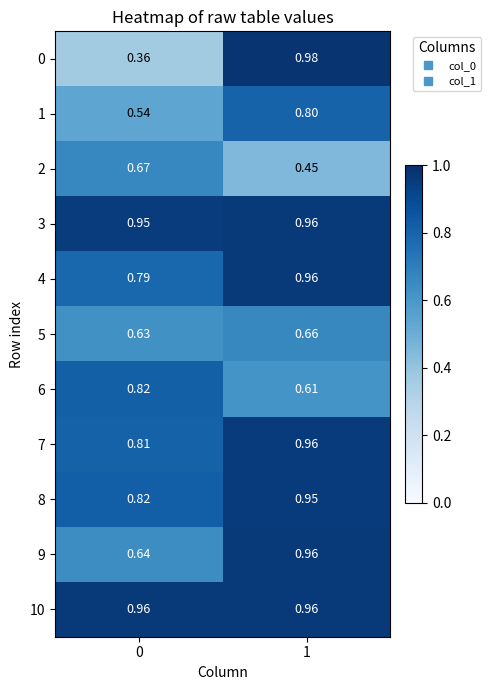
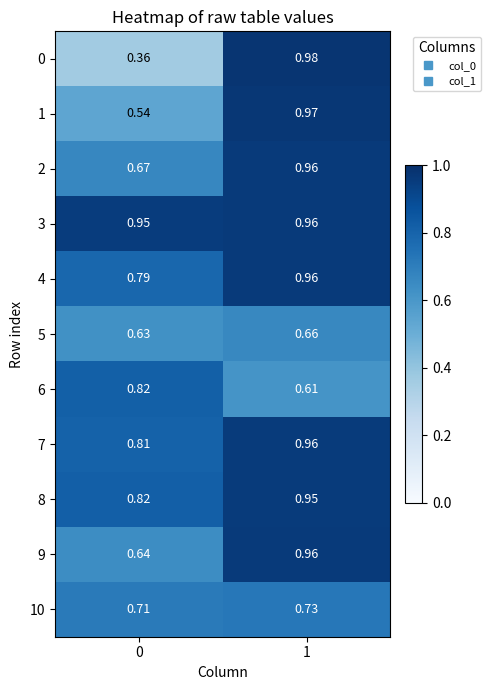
1, 1: 0.80 -> 0.97
2, 1: 0.45 -> 0.96
10, 0: 0.96 -> 0.71
10, 1: 0.96 -> 0.73
